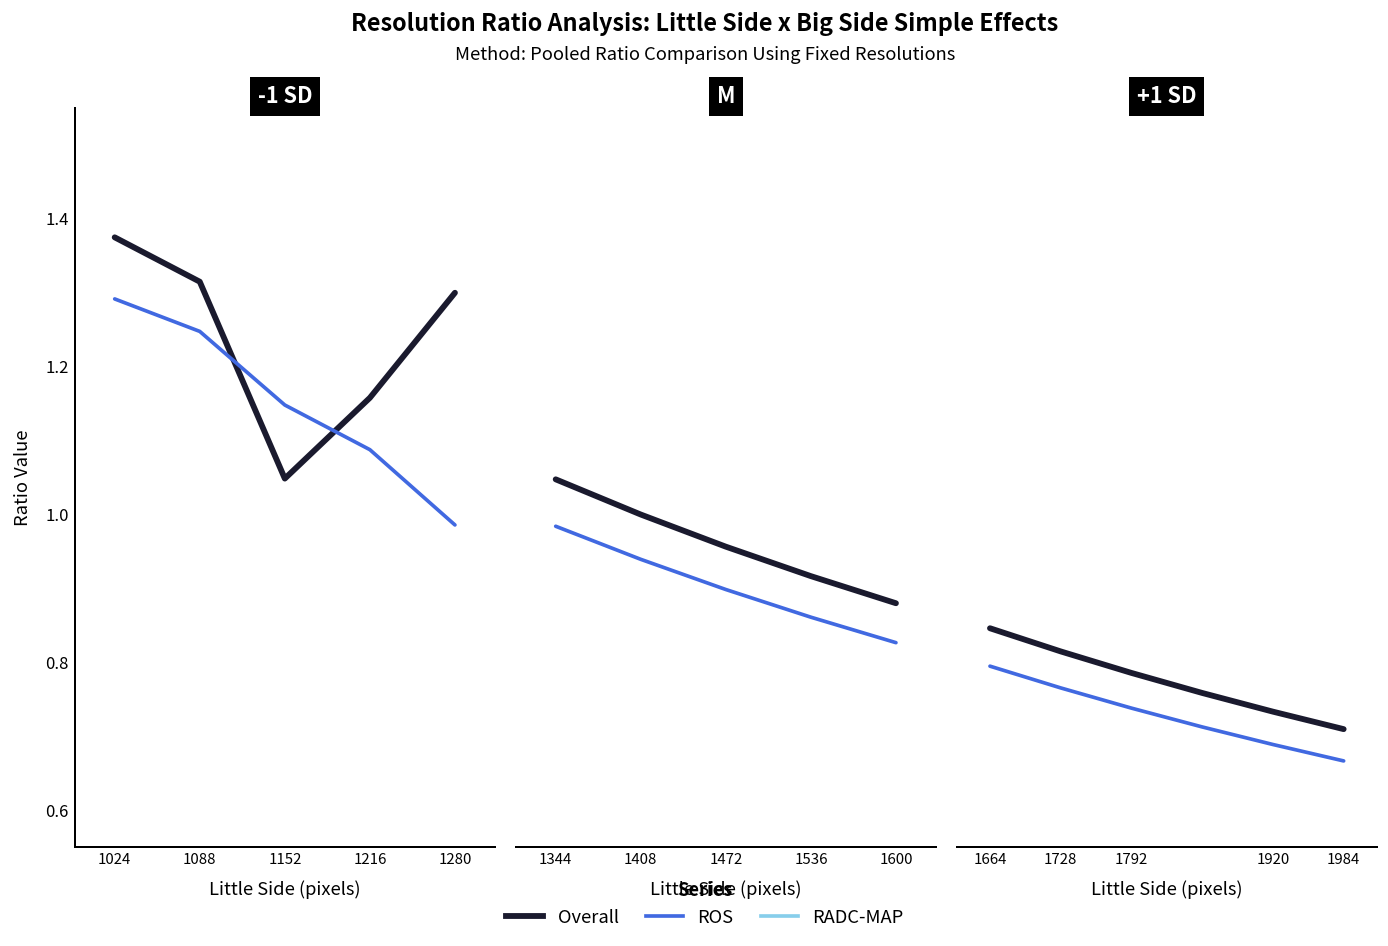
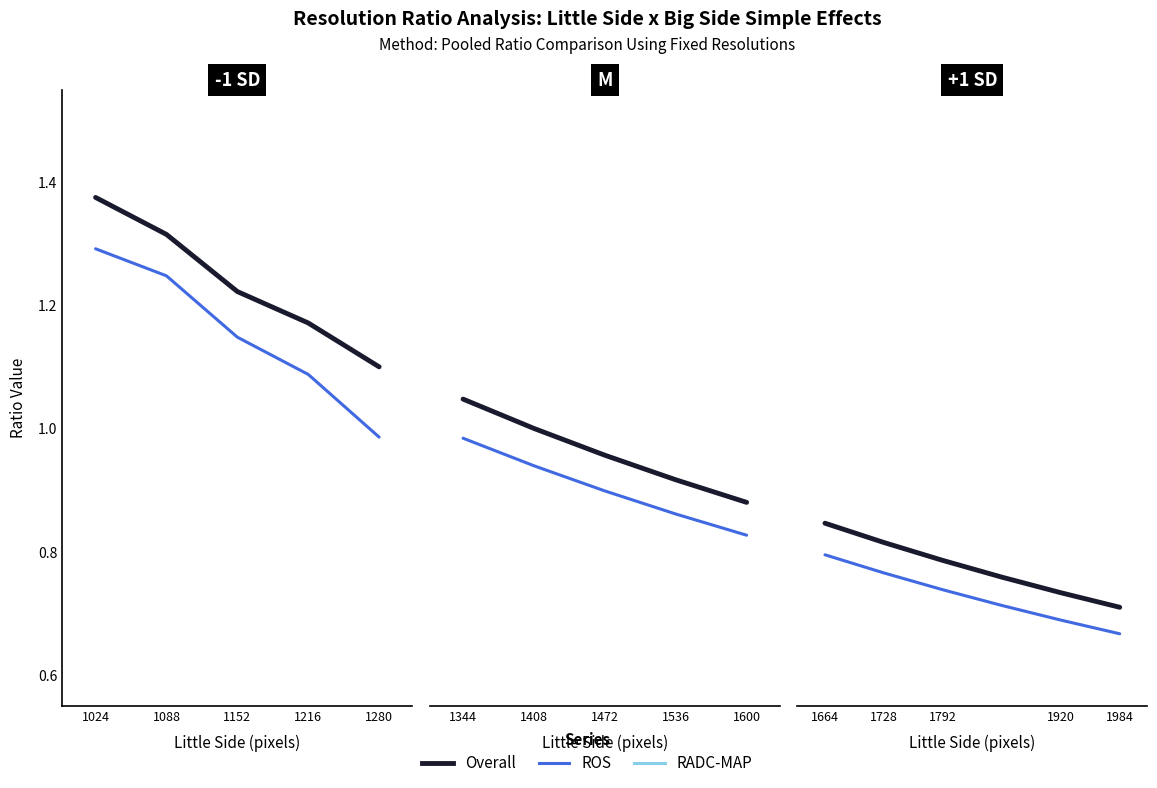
-1 SD, Overall, 1152: 1.05 -> 1.22
-1 SD, Overall, 1216: 1.16 -> 1.17
-1 SD, Overall, 1280: 1.3 -> 1.1
